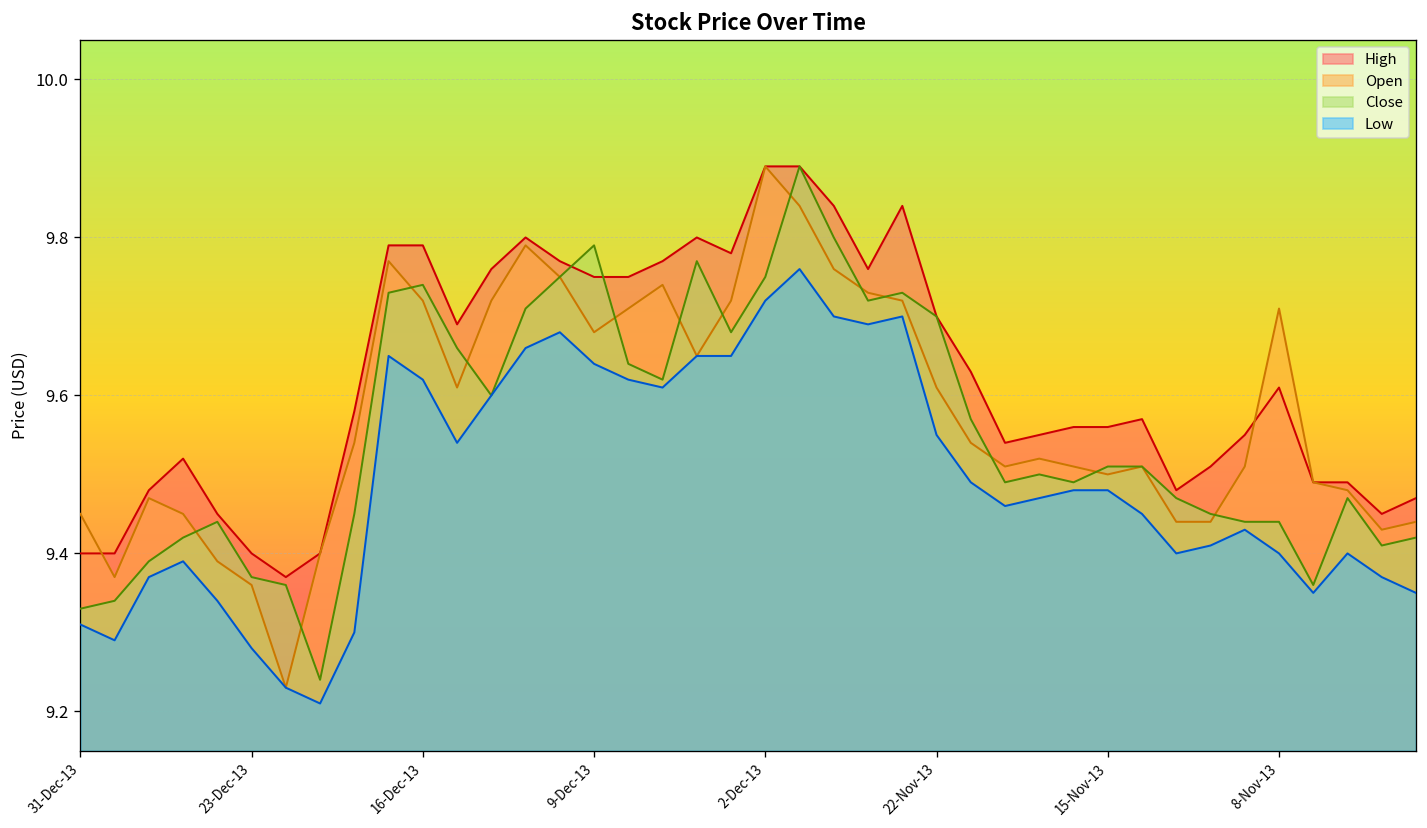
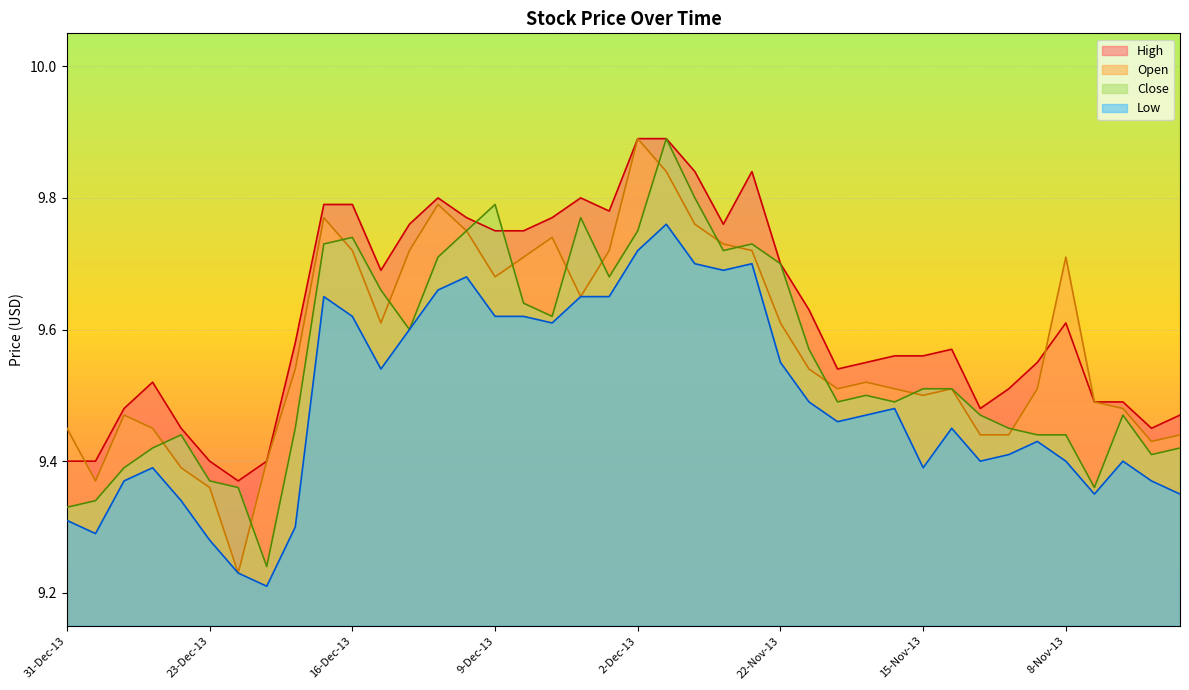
Low, 9-Dec-13: 9.64 -> 9.62
Low, 15-Nov-13: 9.48 -> 9.39
